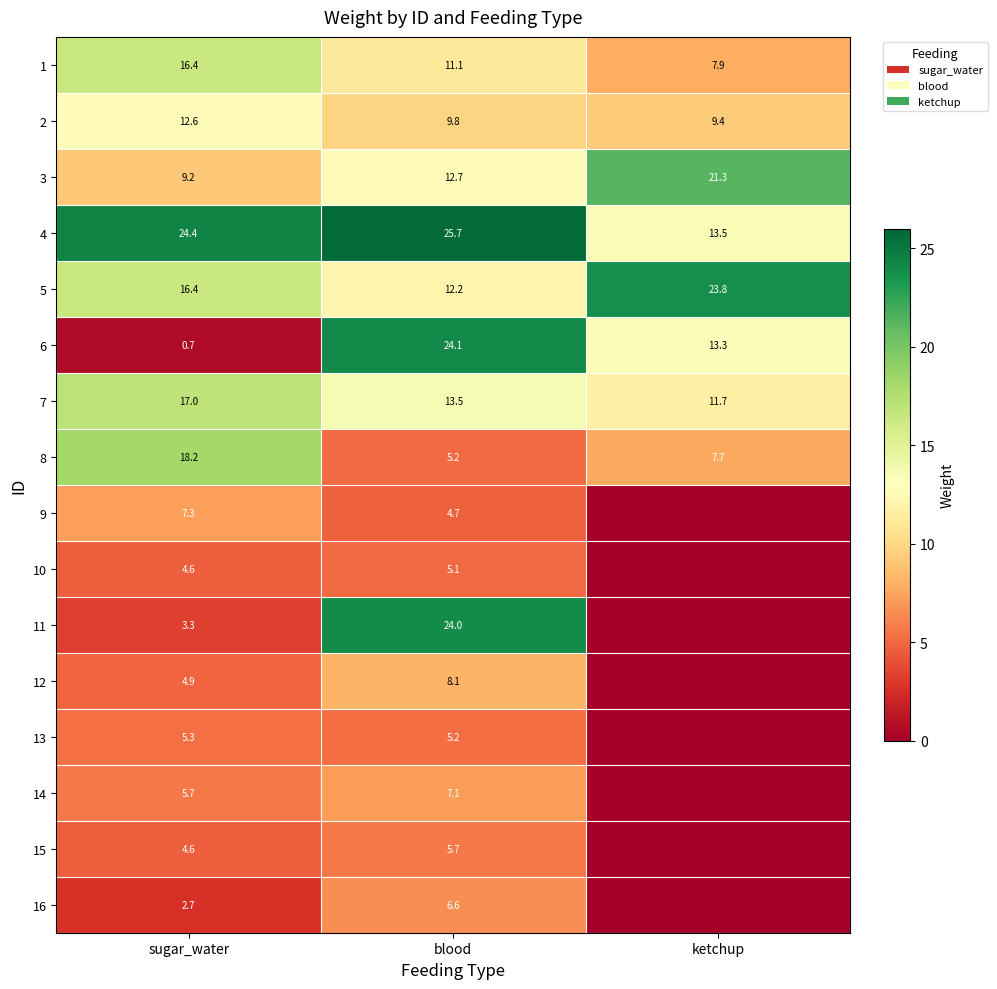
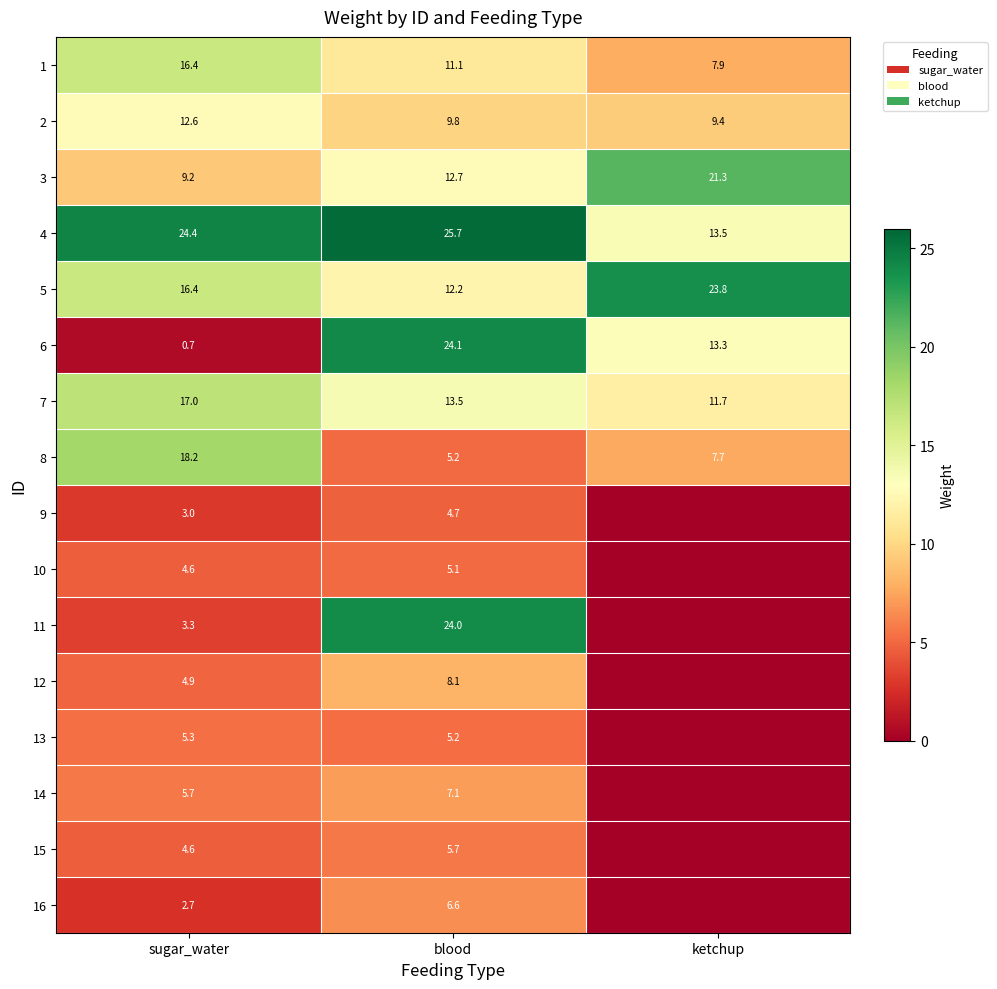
9, sugar_water: 7.3 -> 3.0
